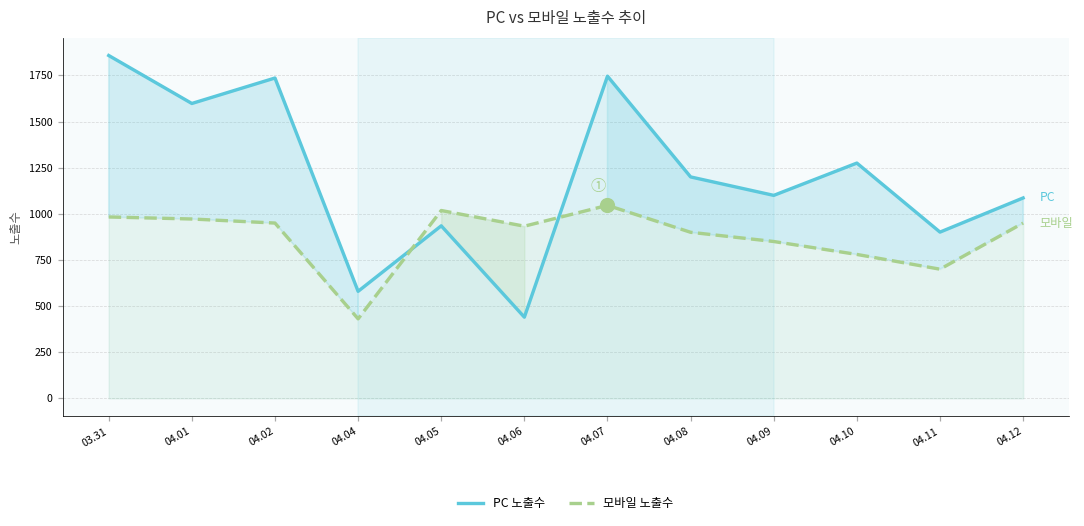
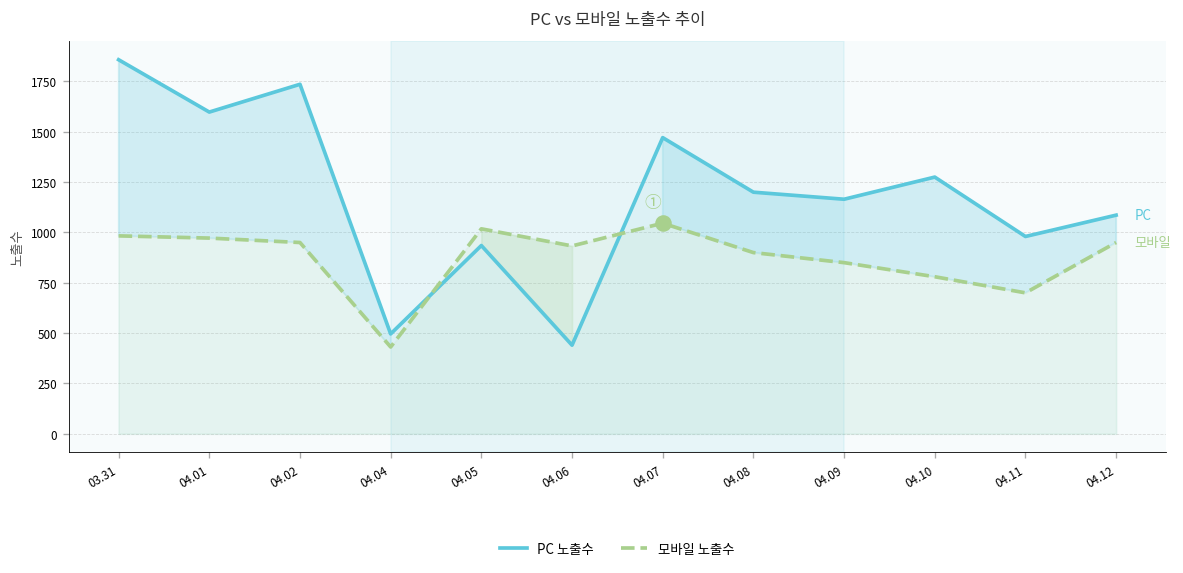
PC 노출수, 04.04: 580 -> 500
PC 노출수, 04.07: 1750 -> 1470
PC 노출수, 04.09: 1100 -> 1170
PC 노출수, 04.11: 900 -> 980
